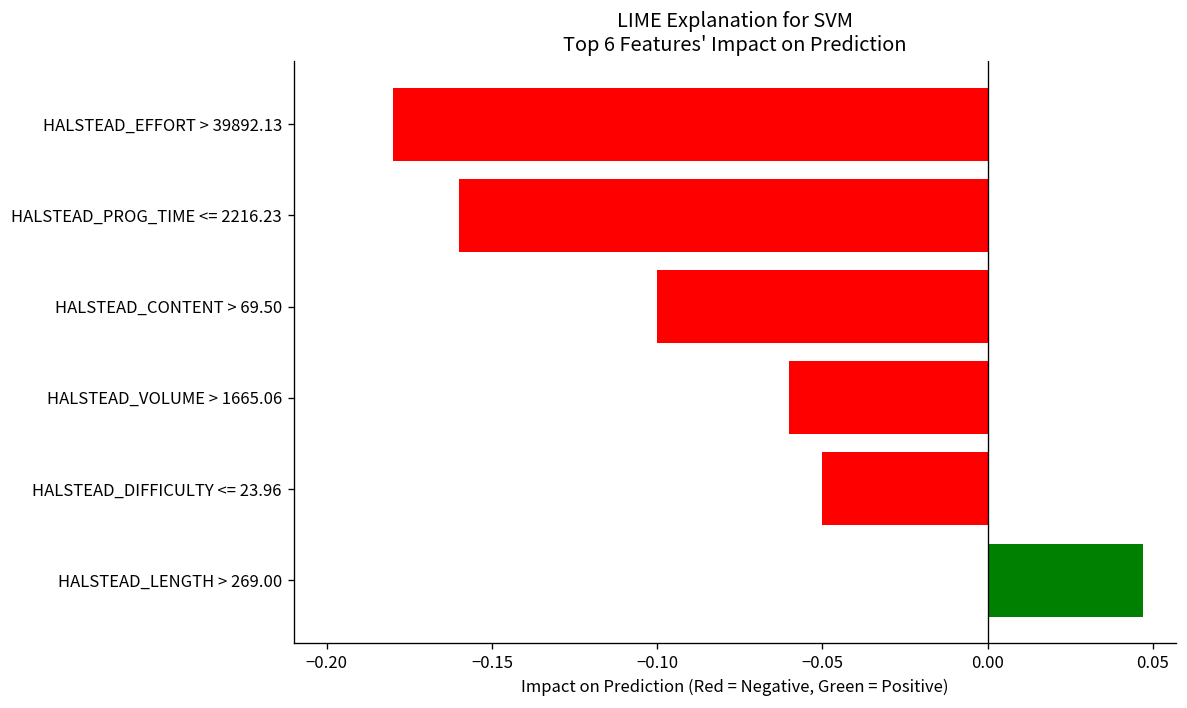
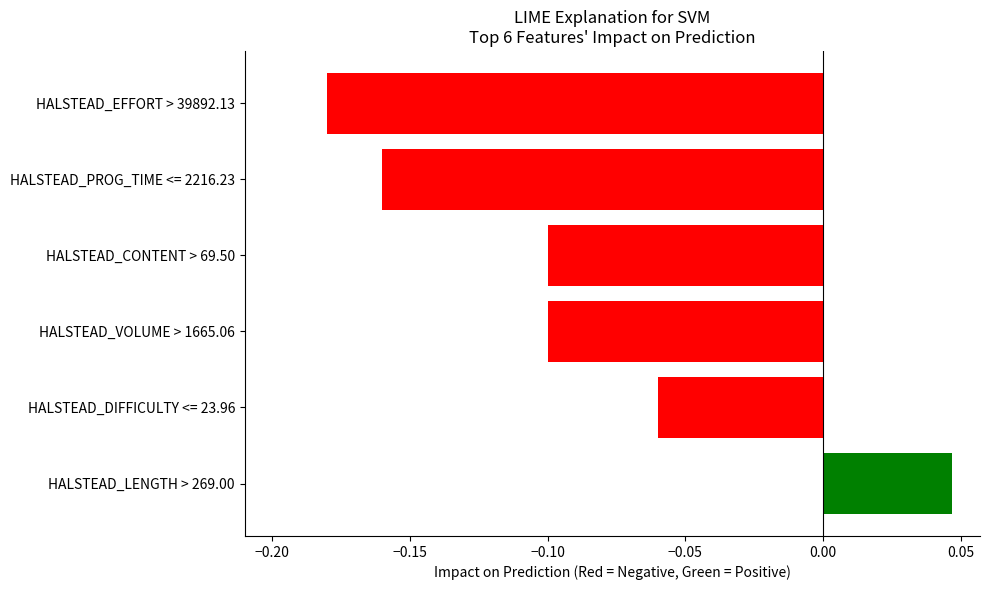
HALSTEAD_VOLUME > 1665.06: -0.06 -> -0.10
HALSTEAD_DIFFICULTY <= 23.96: -0.05 -> -0.06
